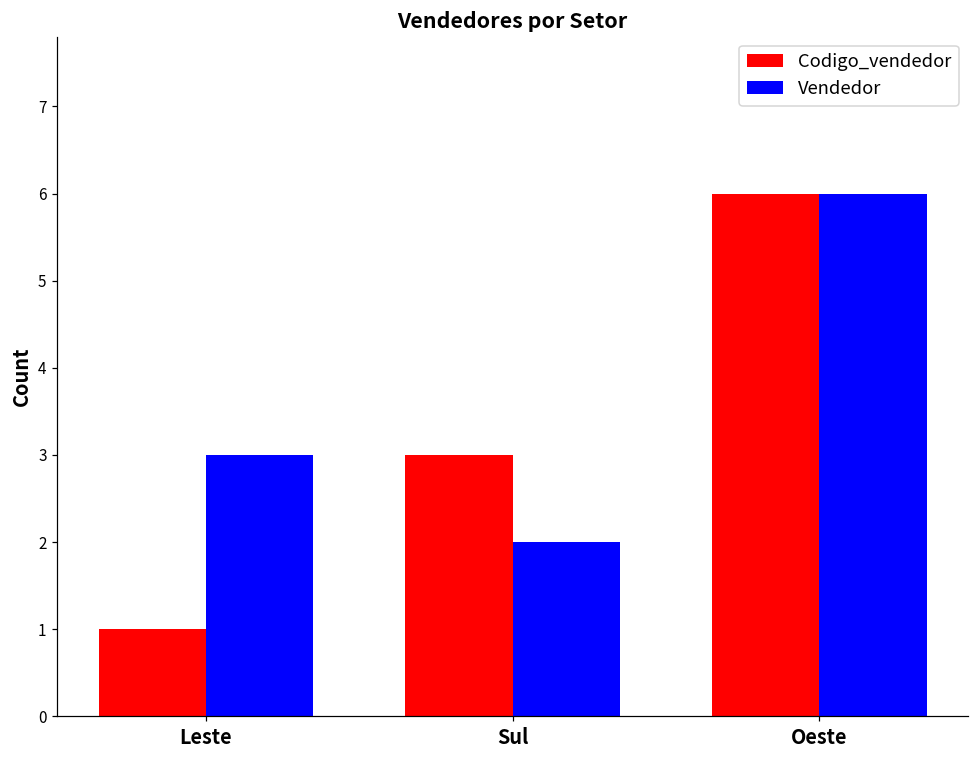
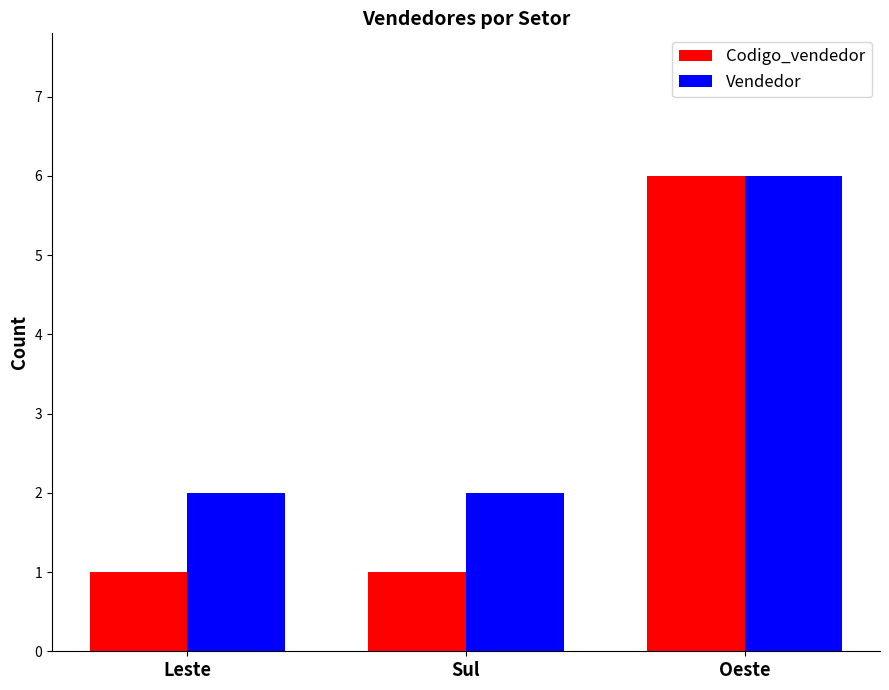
Vendedor, Leste: 3 -> 2
Codigo_vendedor, Sul: 3 -> 1
